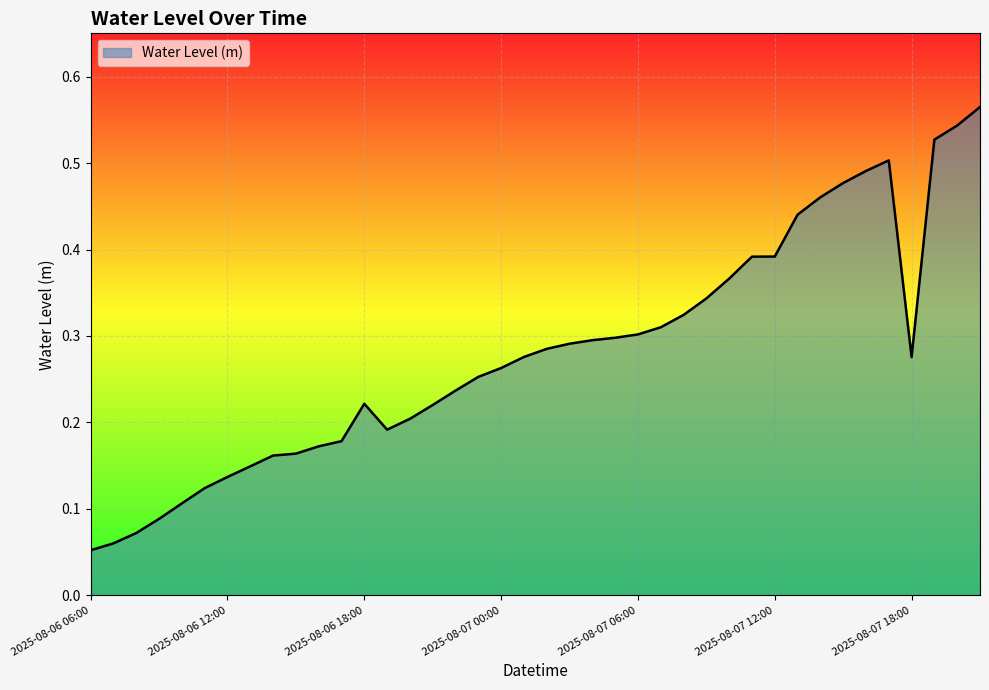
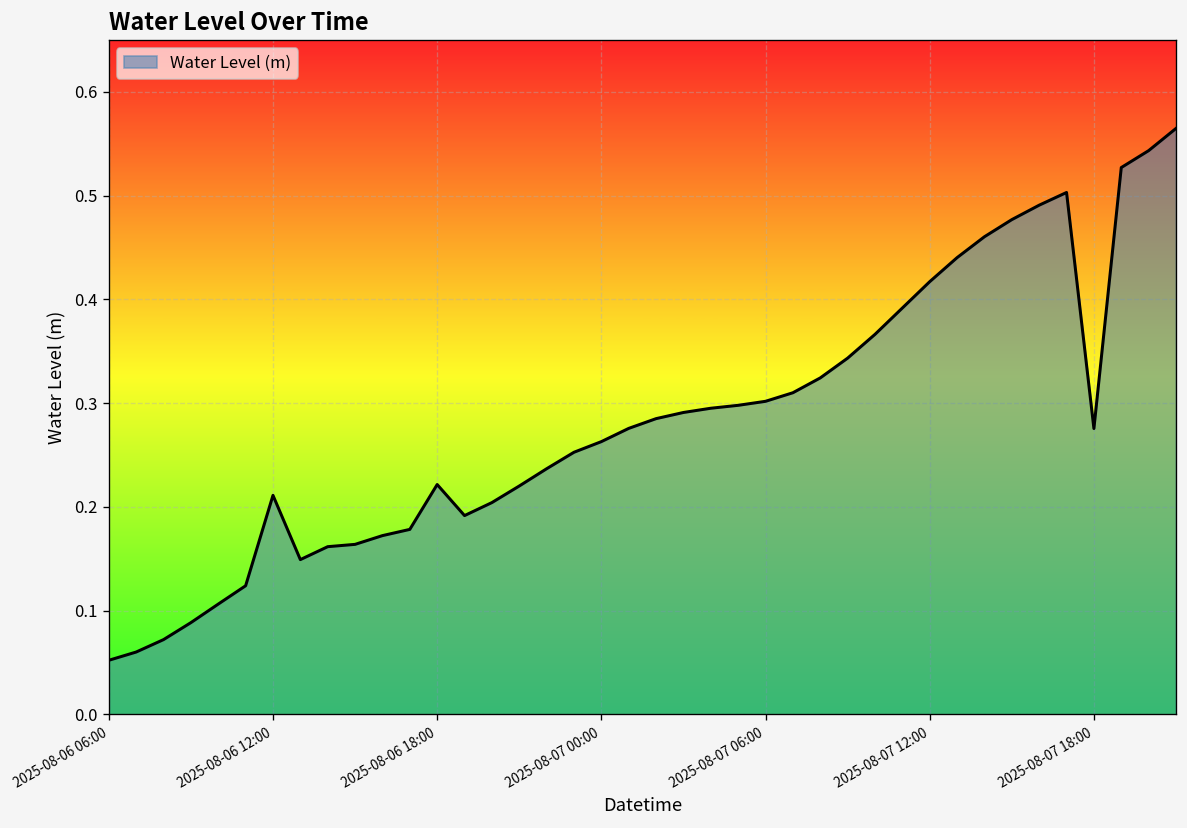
2025-08-06 12:00: 0.14 -> 0.21
2025-08-07 12:00: 0.39 -> 0.42
